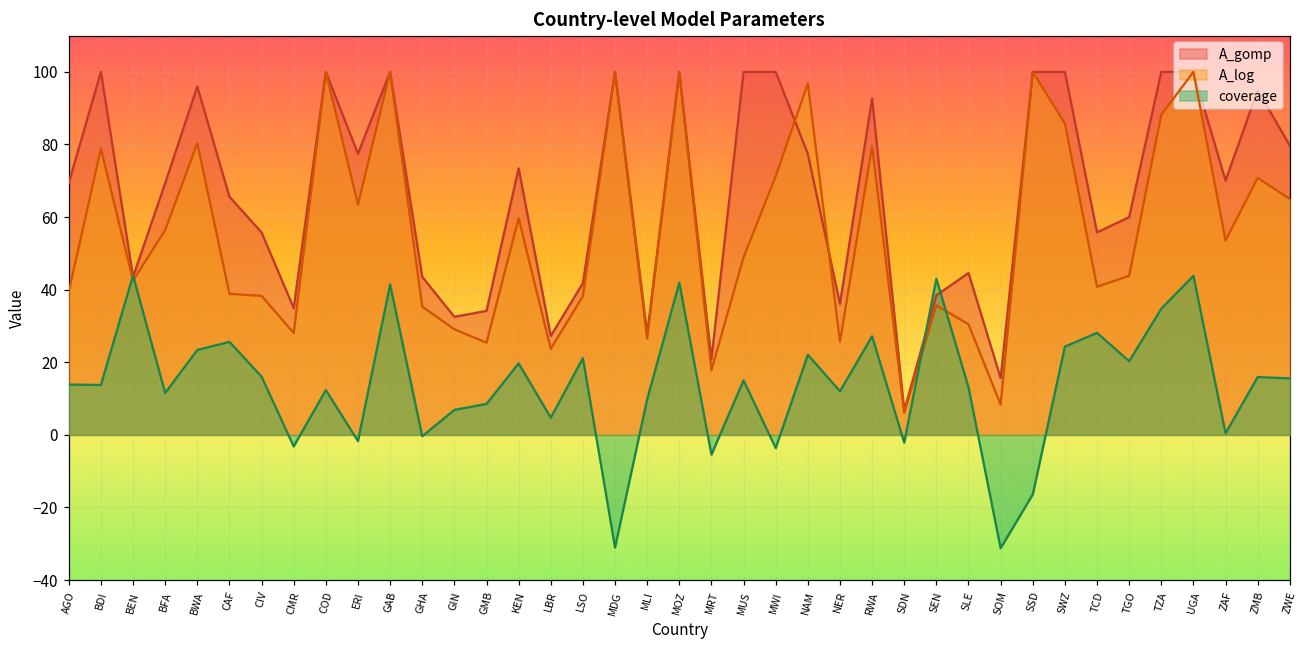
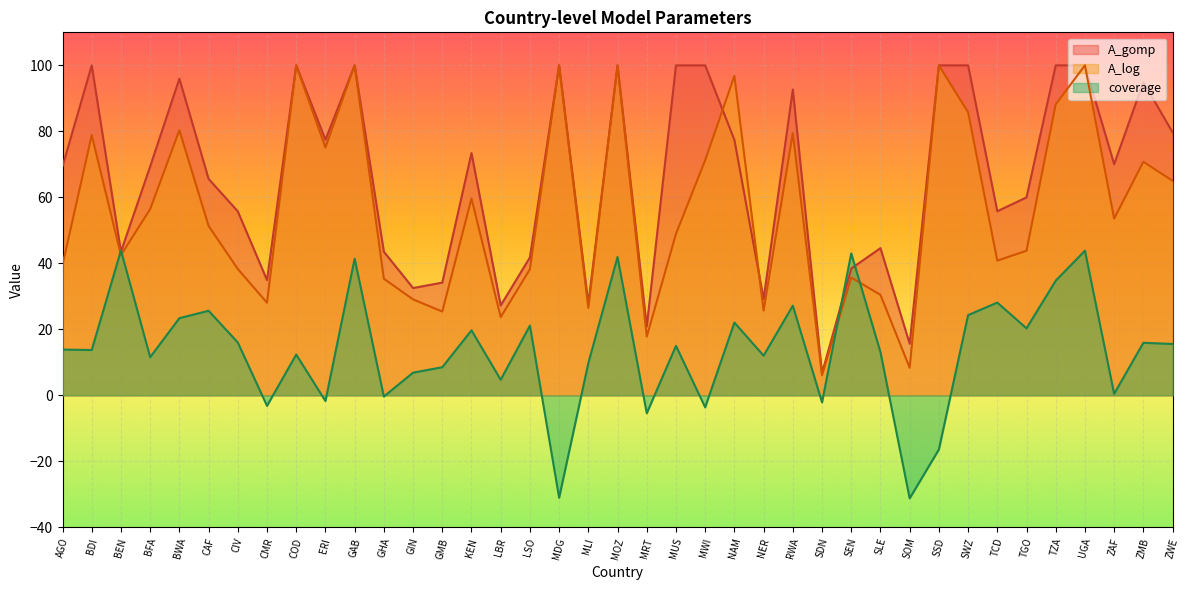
A_log, CAF: 39 -> 51
A_log, ERI: 63 -> 75
A_gomp, NER: 36 -> 29
